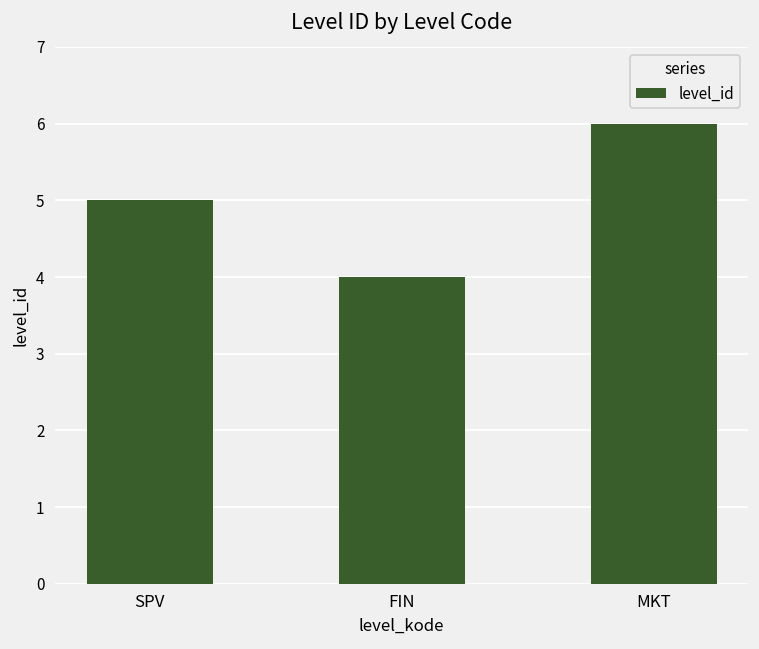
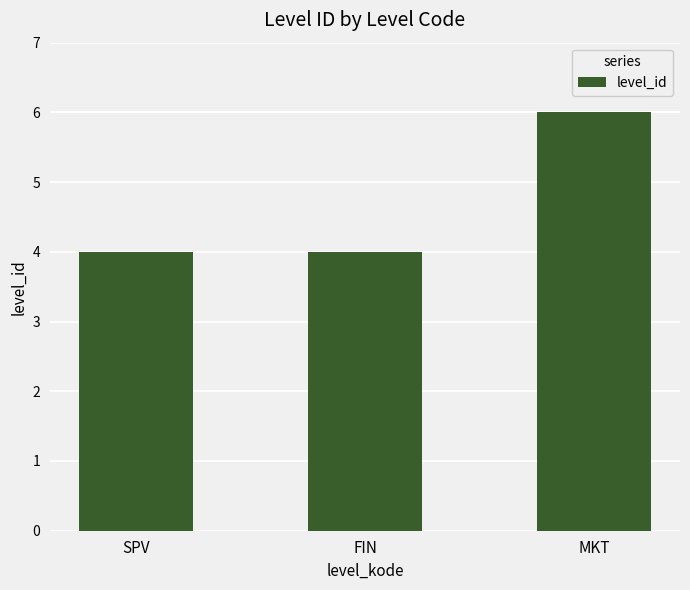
SPV: 5 -> 4
